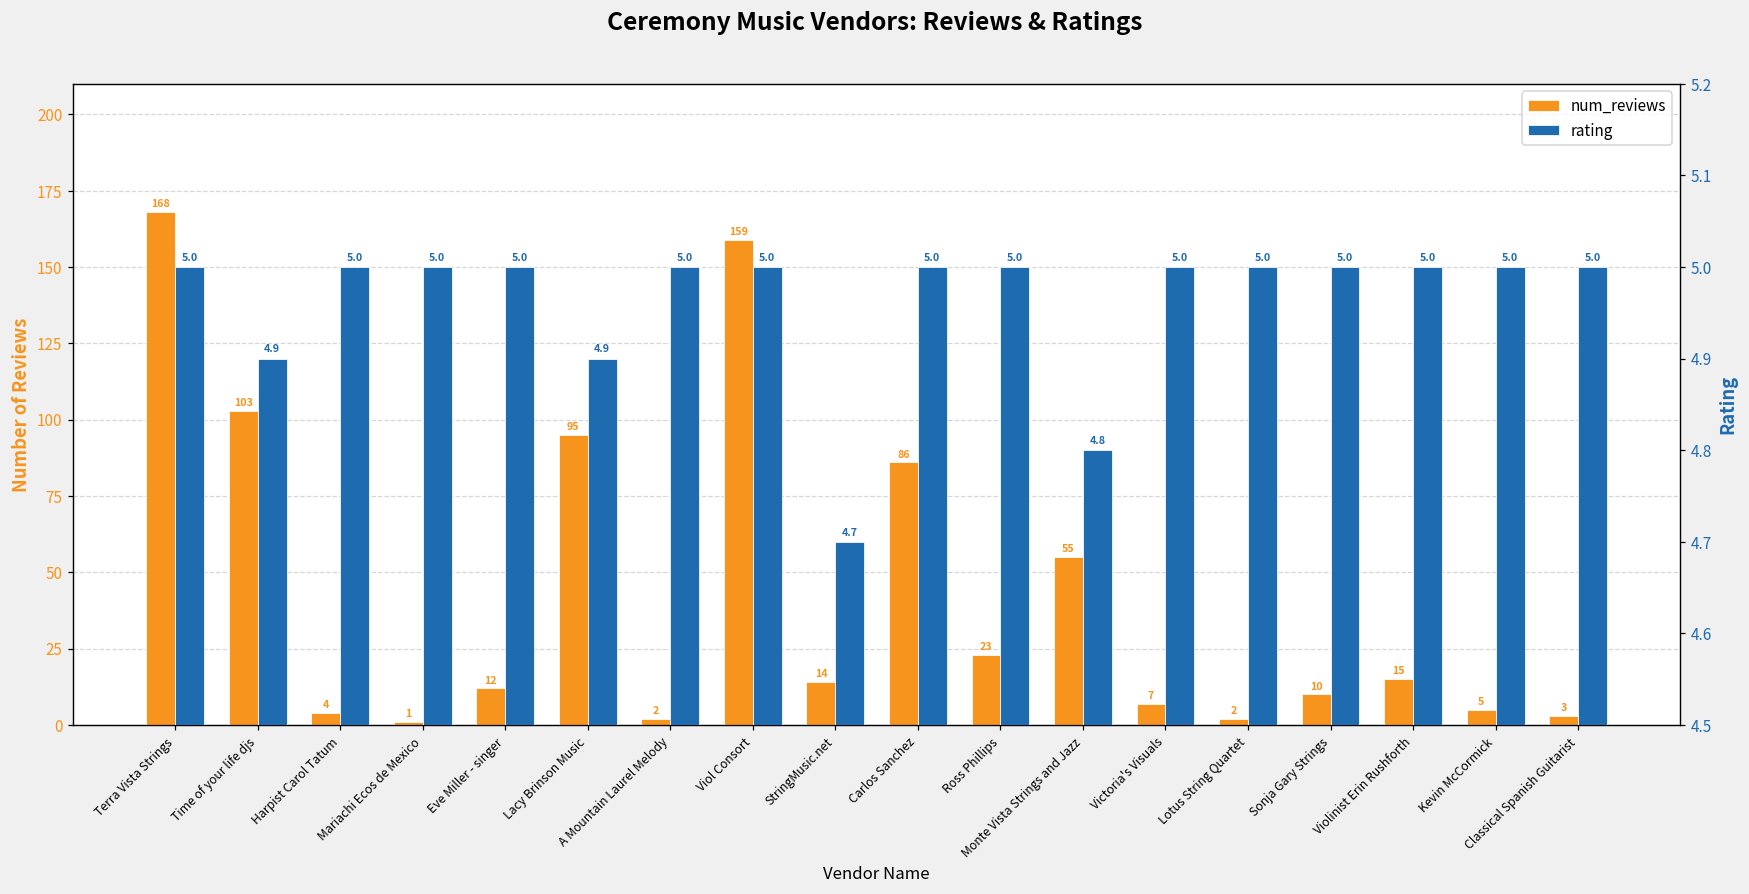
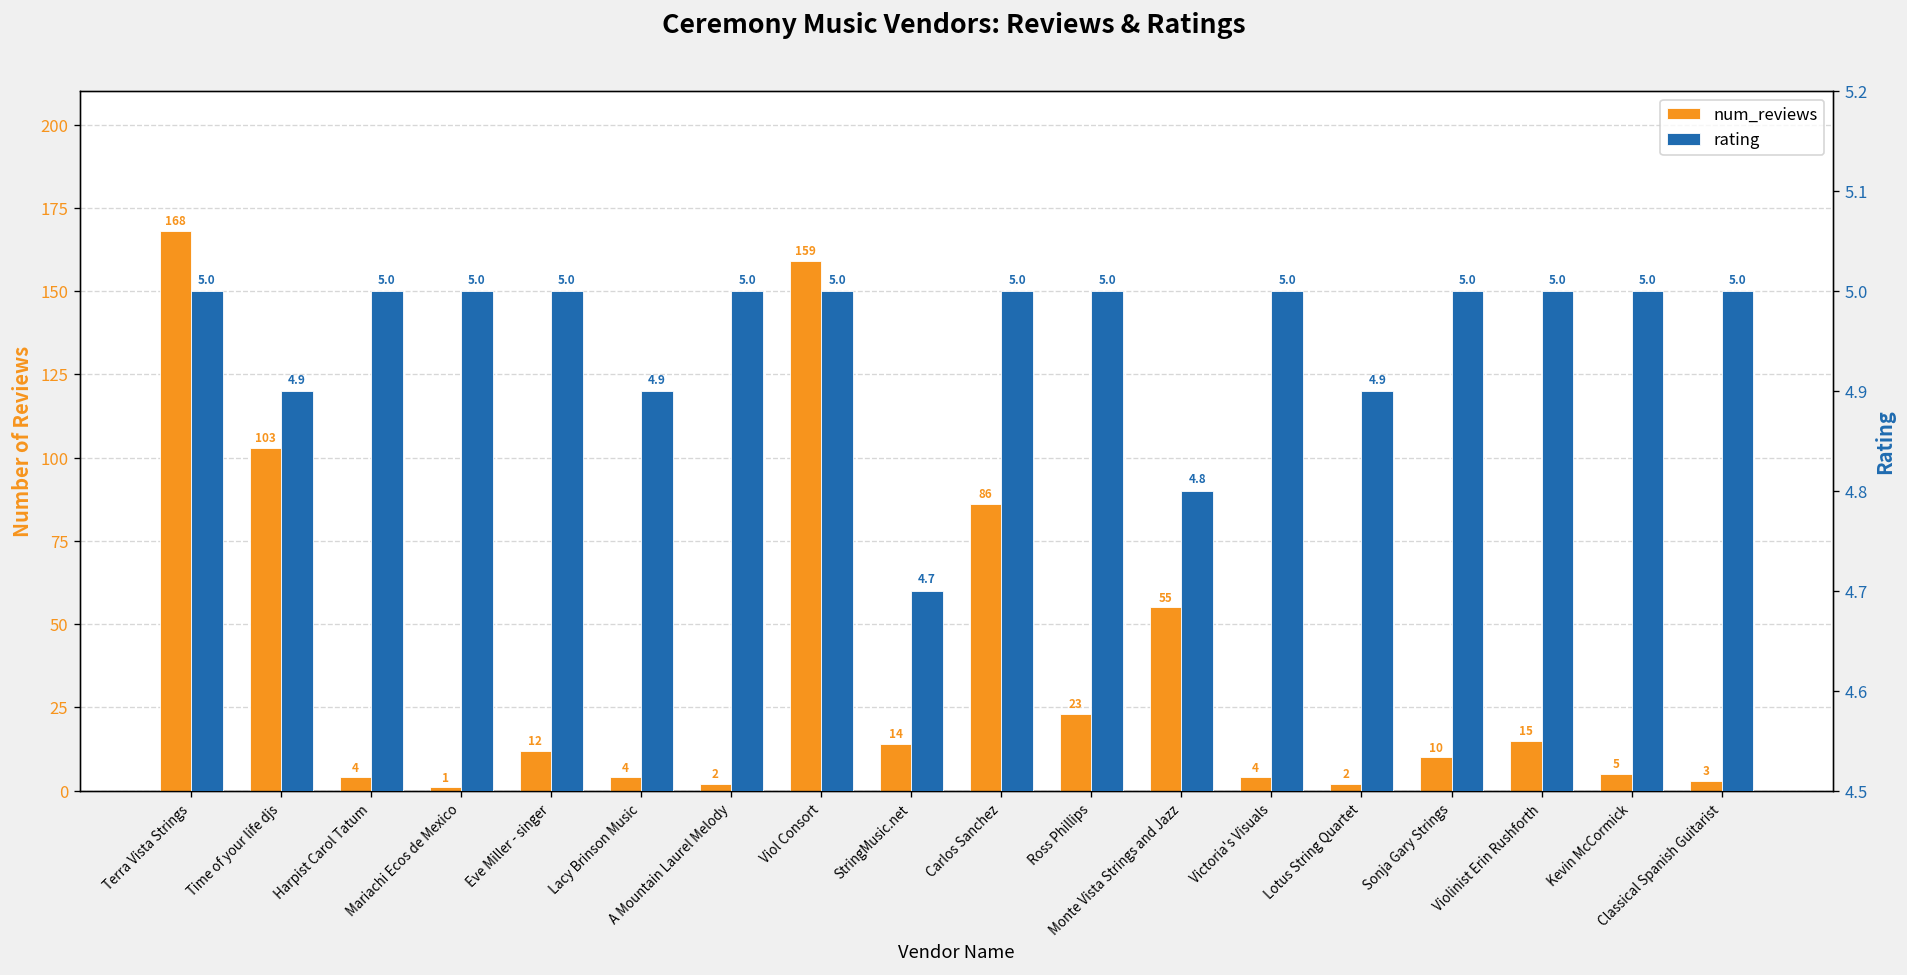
num_reviews, Lacy Brinson Music: 95 -> 4
num_reviews, Victoria's Visuals: 7 -> 4
rating, Lotus String Quartet: 5.0 -> 4.9
